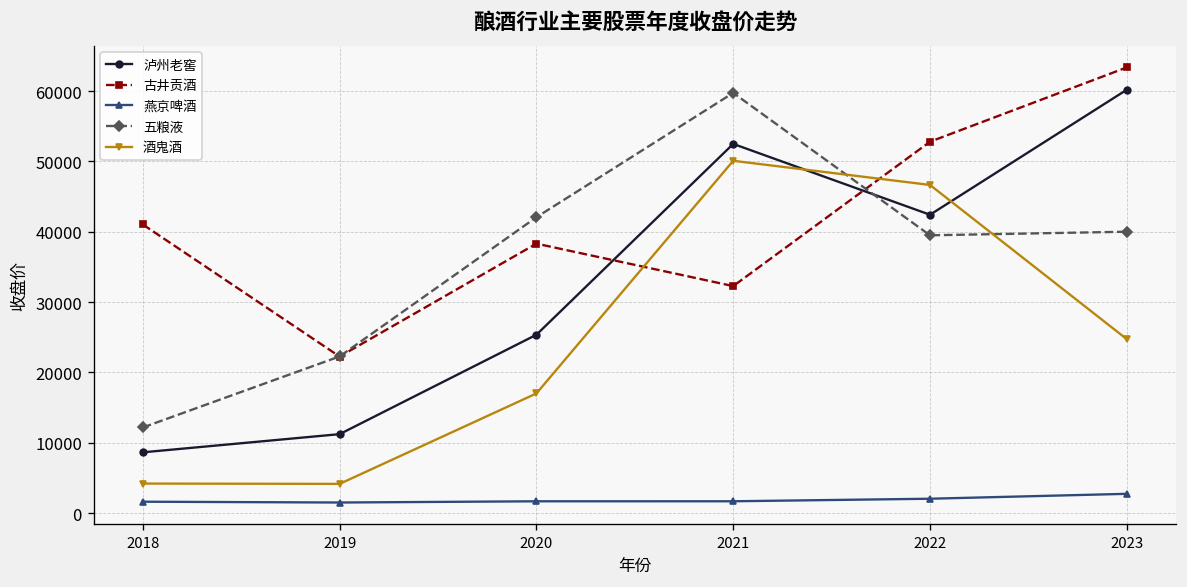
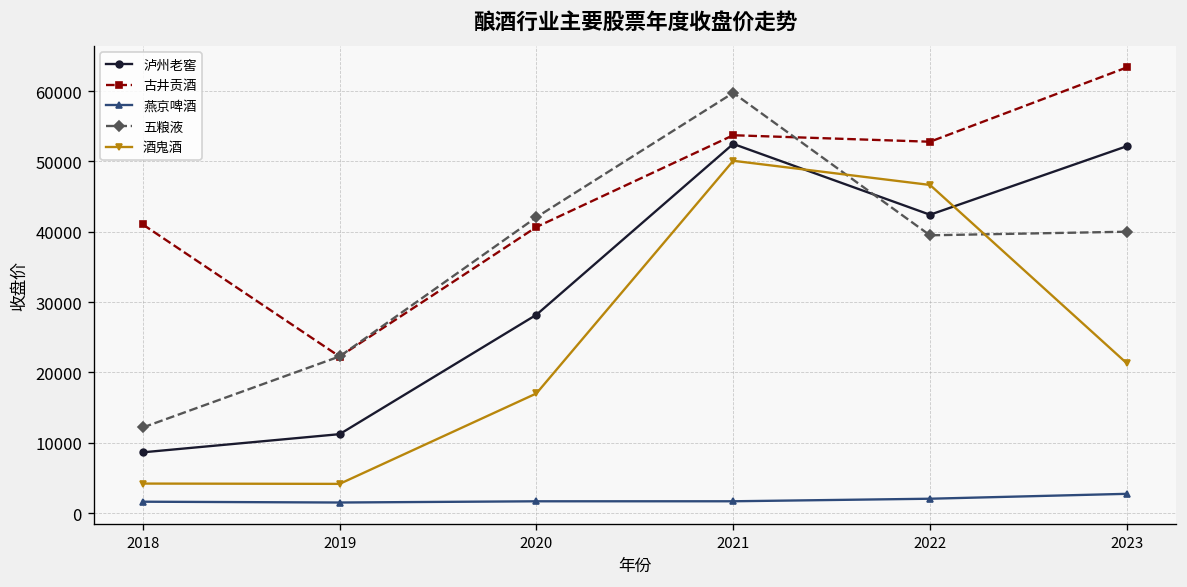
泸州老窖, 2020: 25000 -> 28000
古井贡酒, 2020: 38000 -> 41000
古井贡酒, 2021: 32000 -> 54000
泸州老窖, 2023: 60000 -> 52000
酒鬼酒, 2023: 25000 -> 21000
